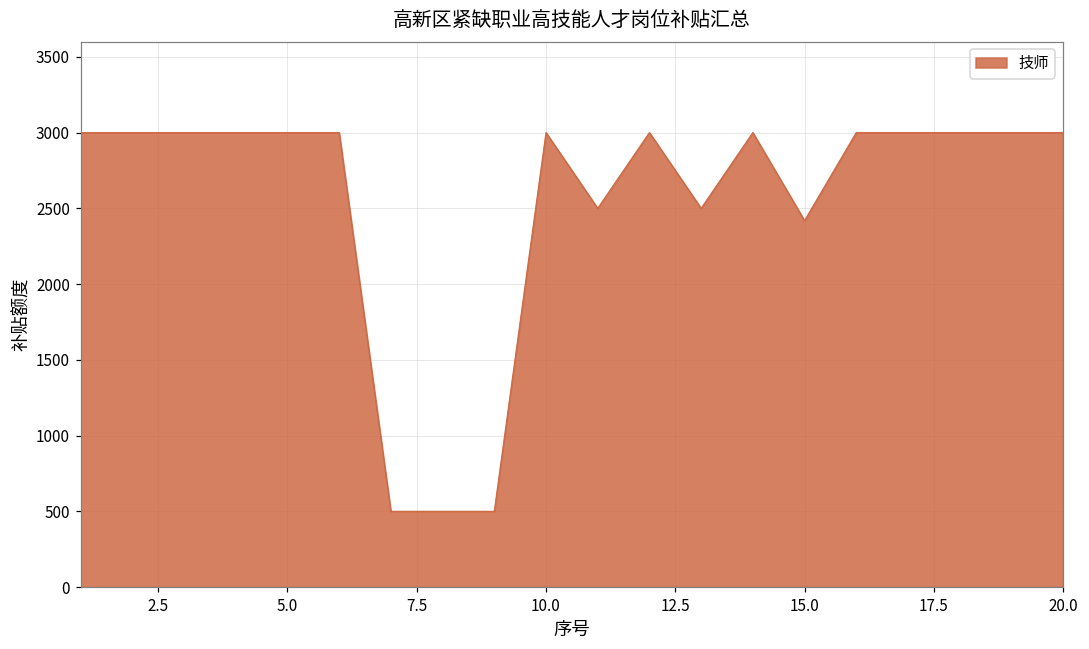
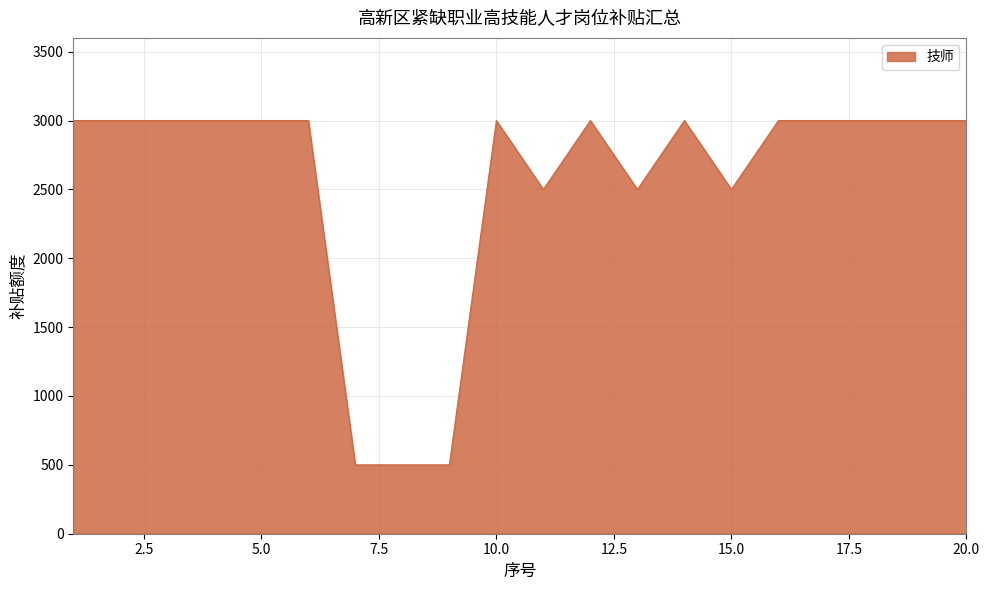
15.0: 2420 -> 2500
